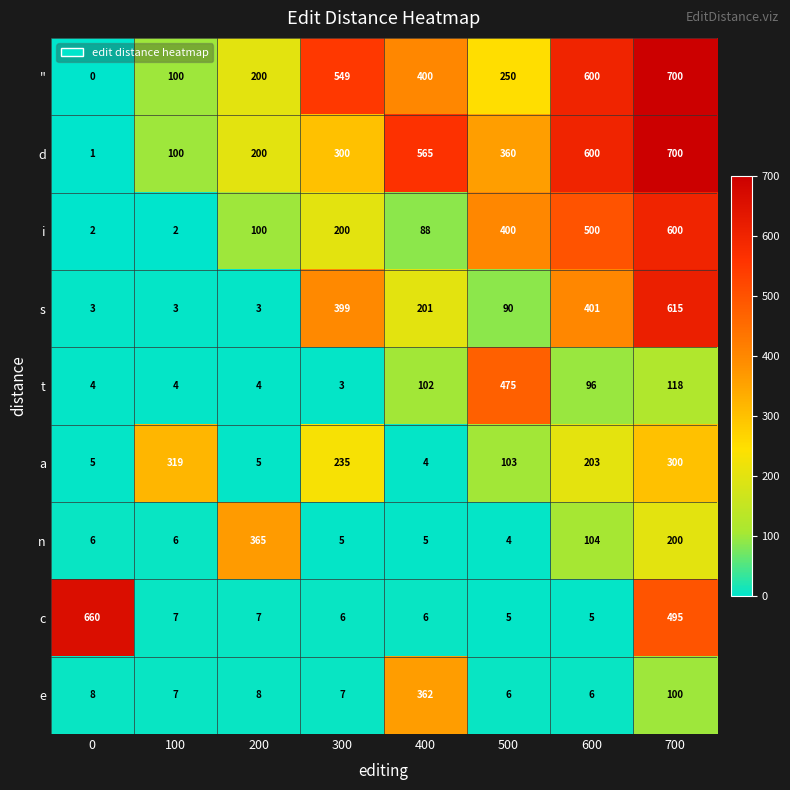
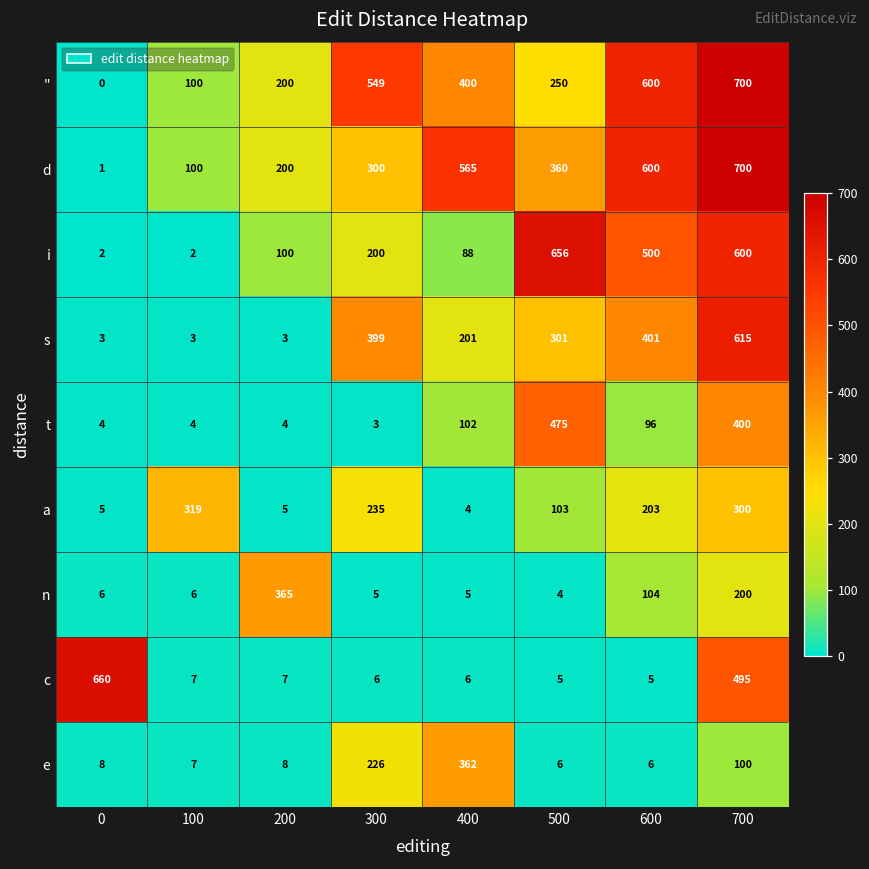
i, 500: 400 -> 656
s, 500: 90 -> 301
t, 700: 118 -> 400
e, 300: 7 -> 226
